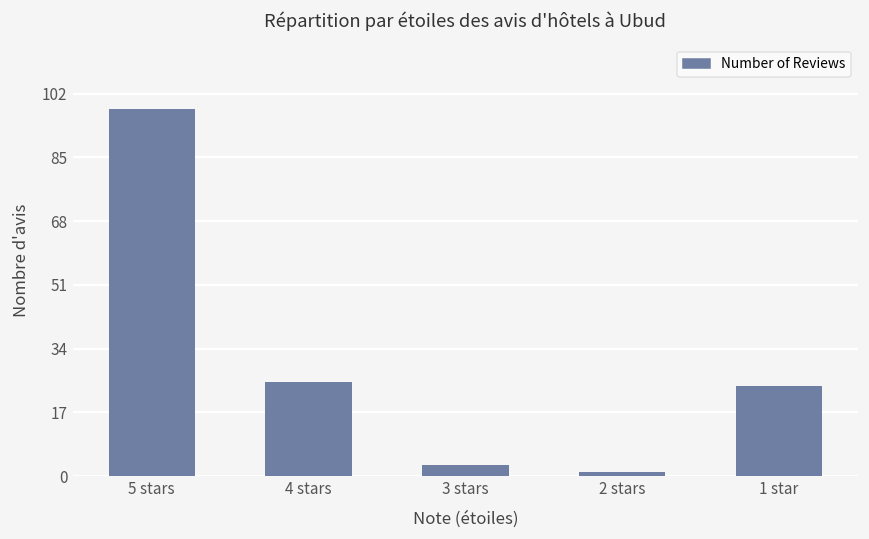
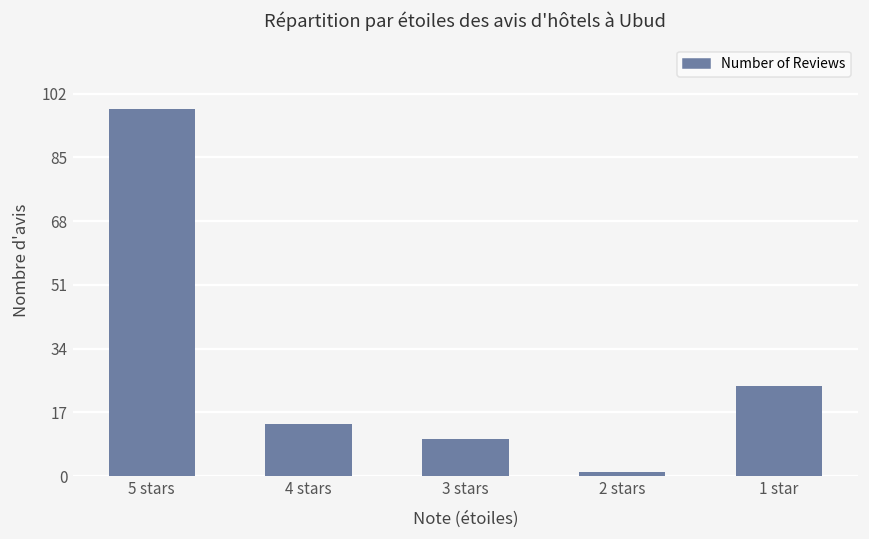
4 stars: 25 -> 14
3 stars: 3 -> 10
